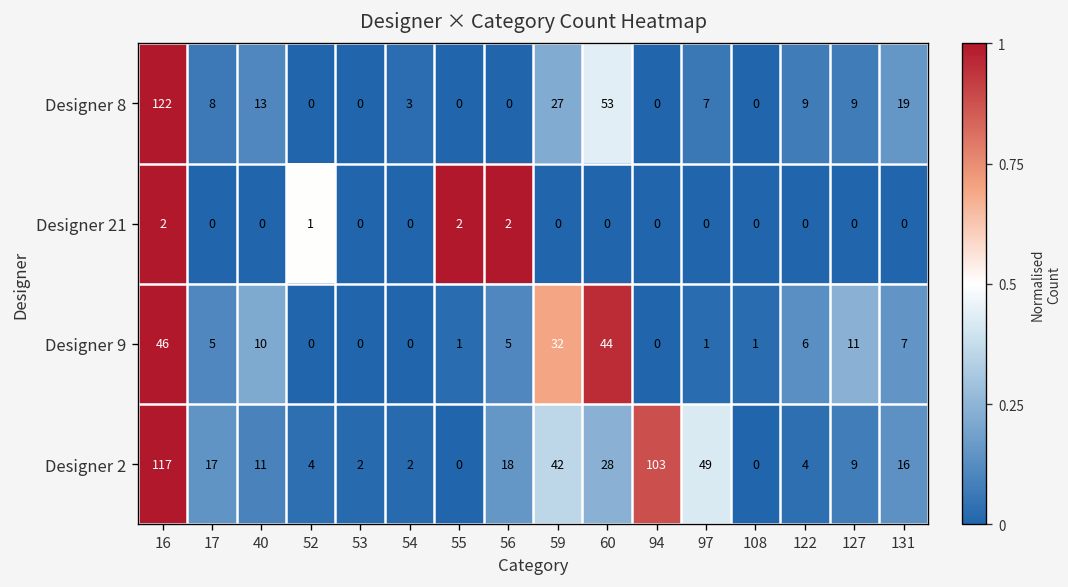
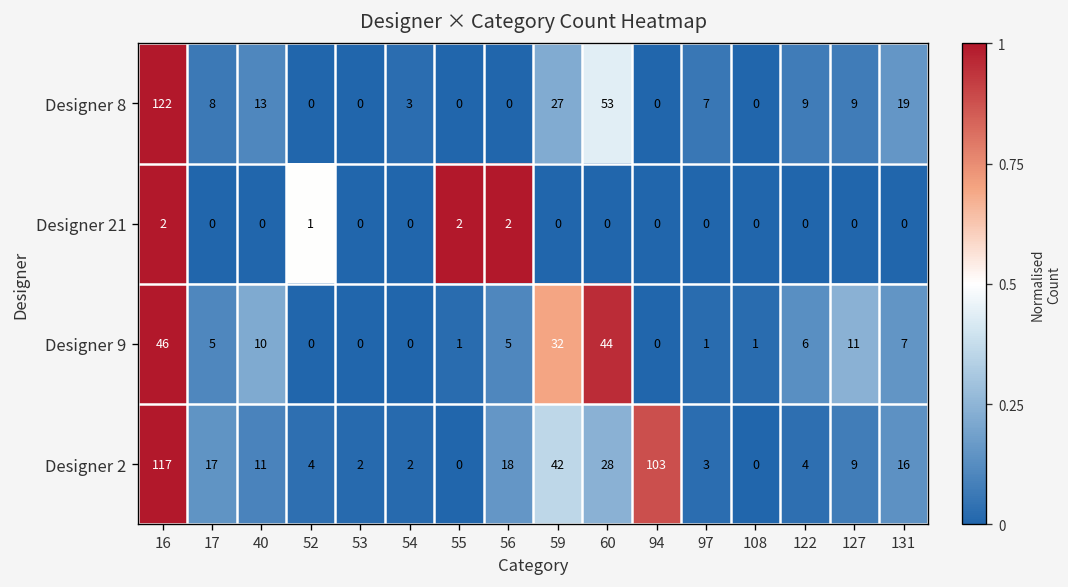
Designer 2, 97: 49 -> 3
